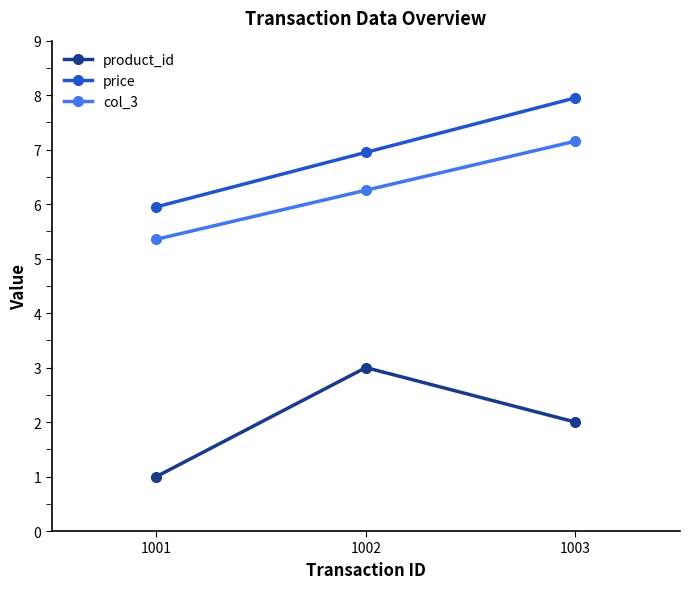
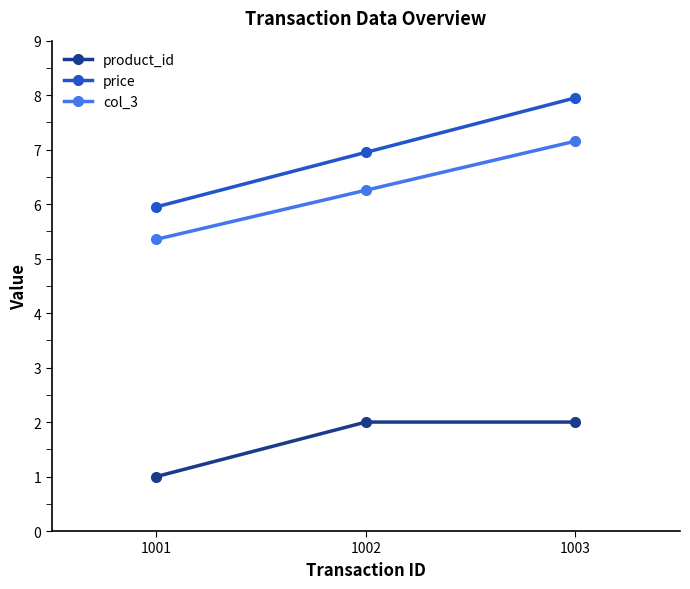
product_id, 1002: 3 -> 2
